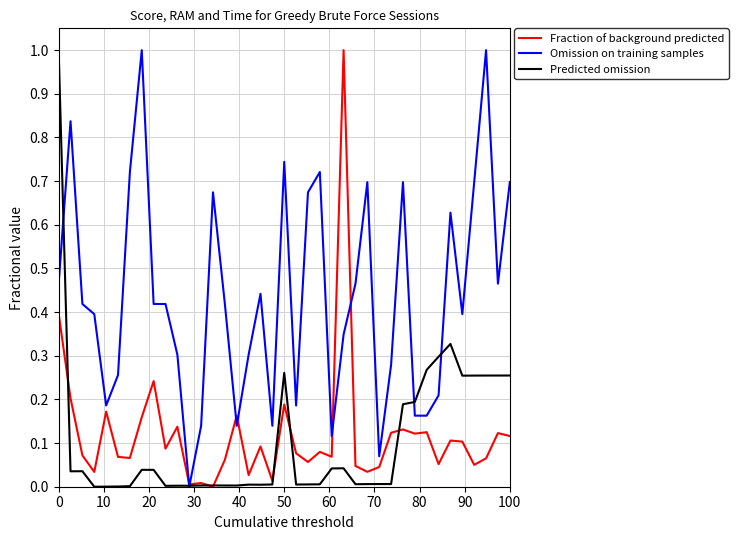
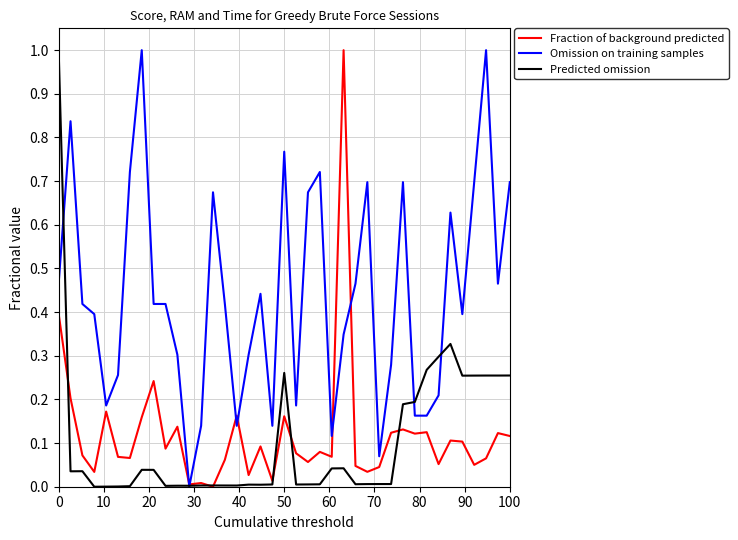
Fraction of background predicted, 50: 0.19 -> 0.16
Omission on training samples, 50: 0.74 -> 0.77
